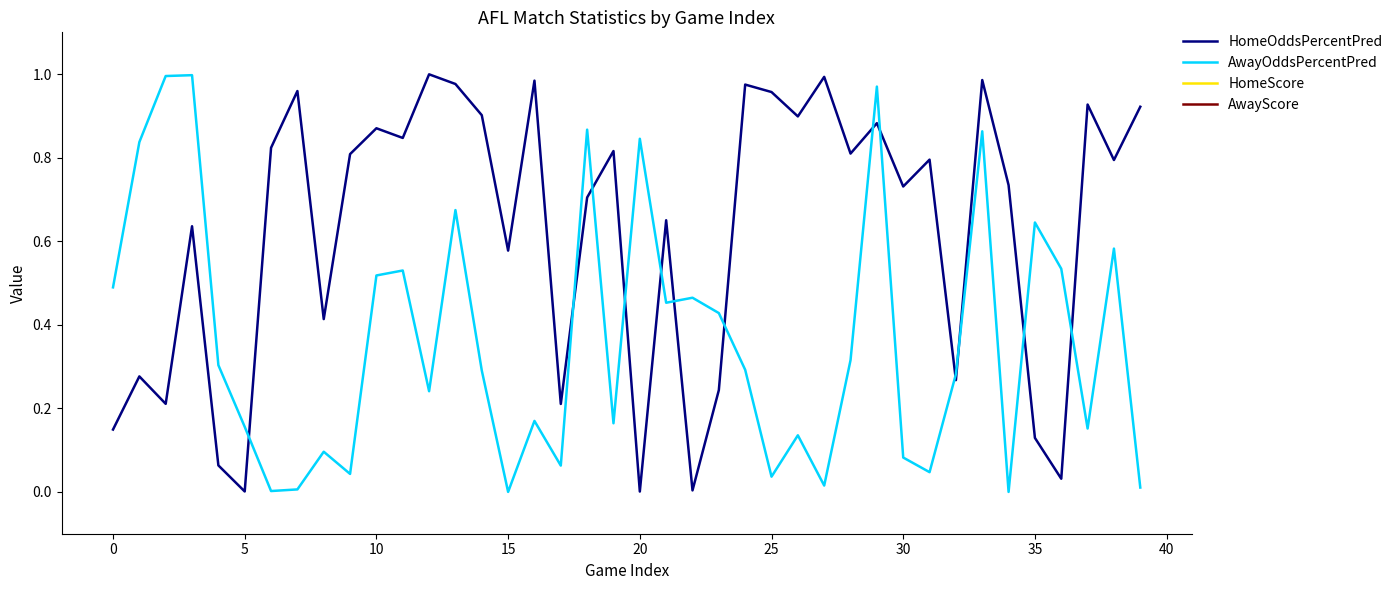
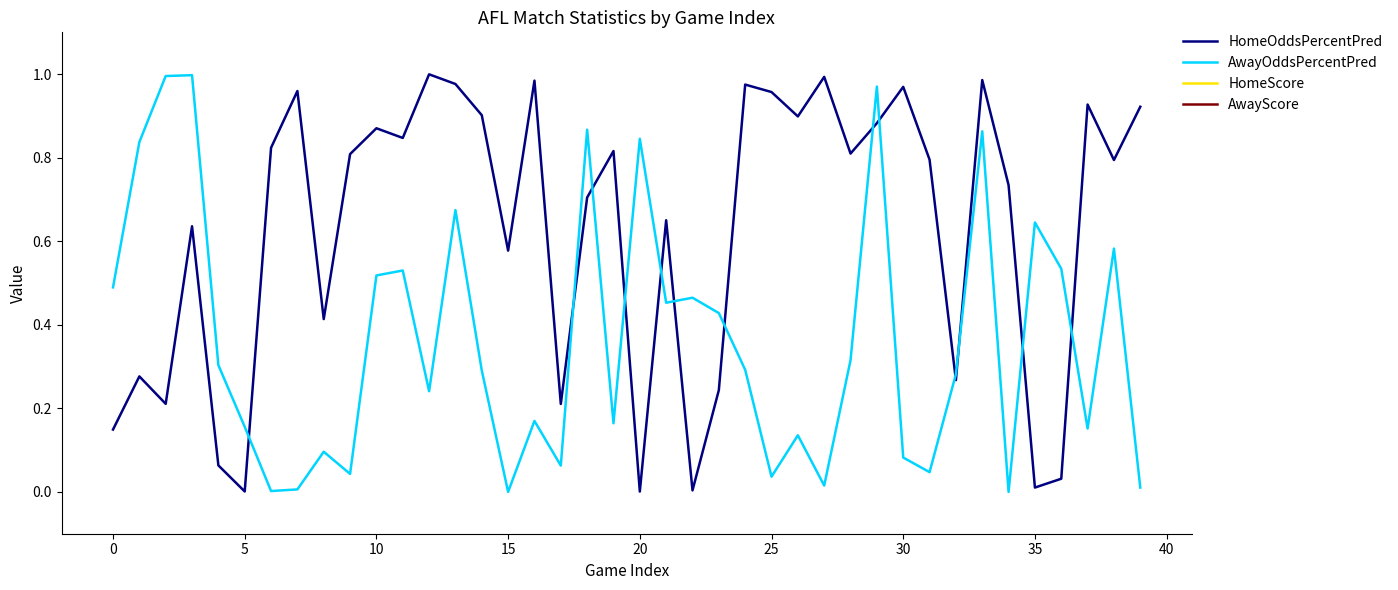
HomeOddsPercentPred, 30: 0.73 -> 0.97
HomeOddsPercentPred, 35: 0.13 -> 0.01
